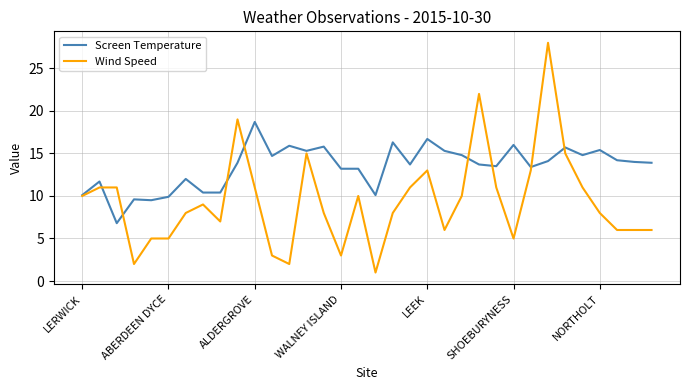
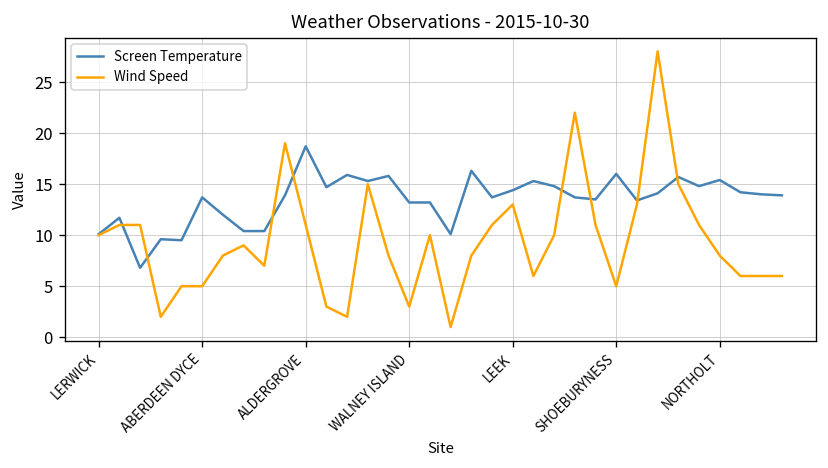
Screen Temperature, ABERDEEN DYCE: 10 -> 14
Screen Temperature, LEEK: 17 -> 14
